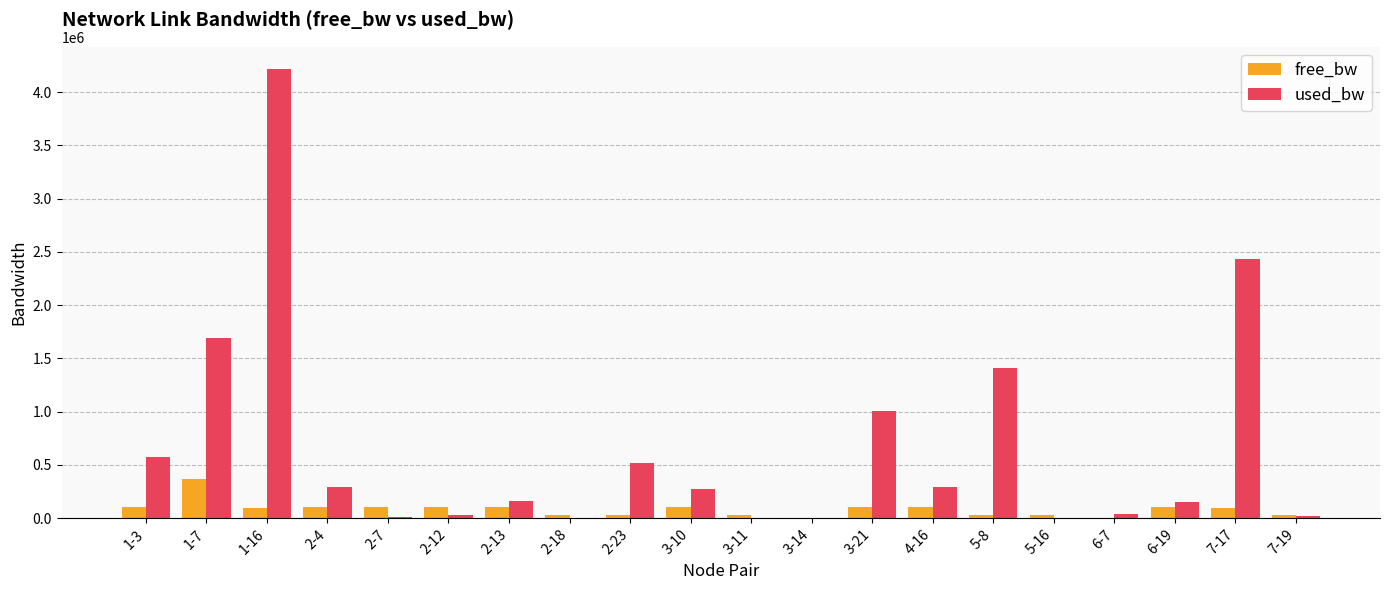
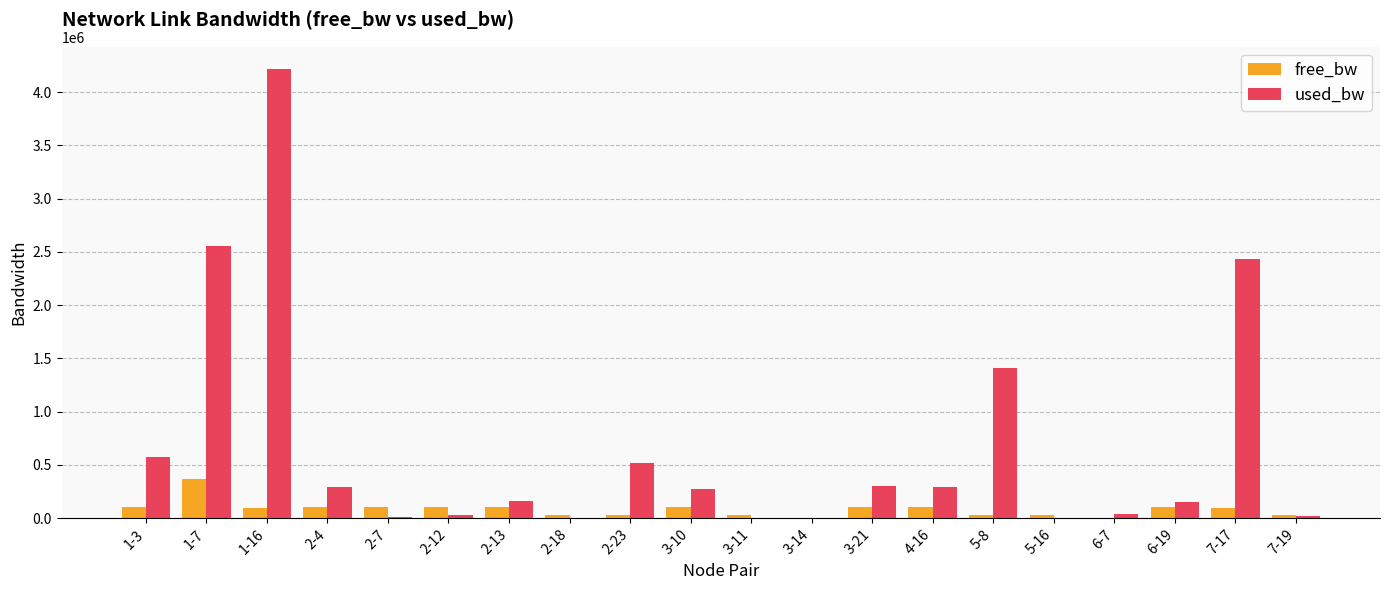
used_bw, 1-7: 1690000 -> 2550000
used_bw, 3-21: 1010000 -> 300000
